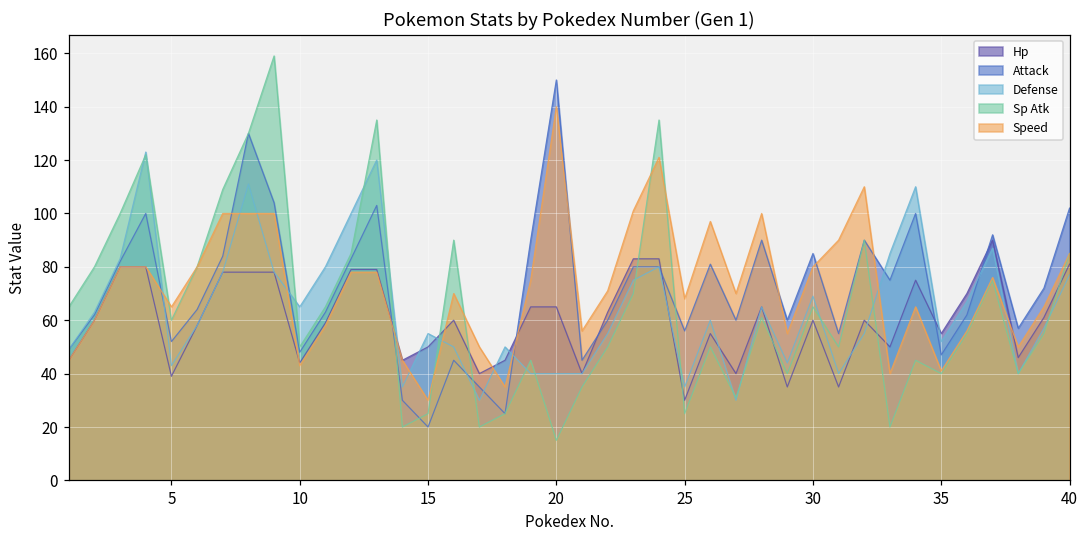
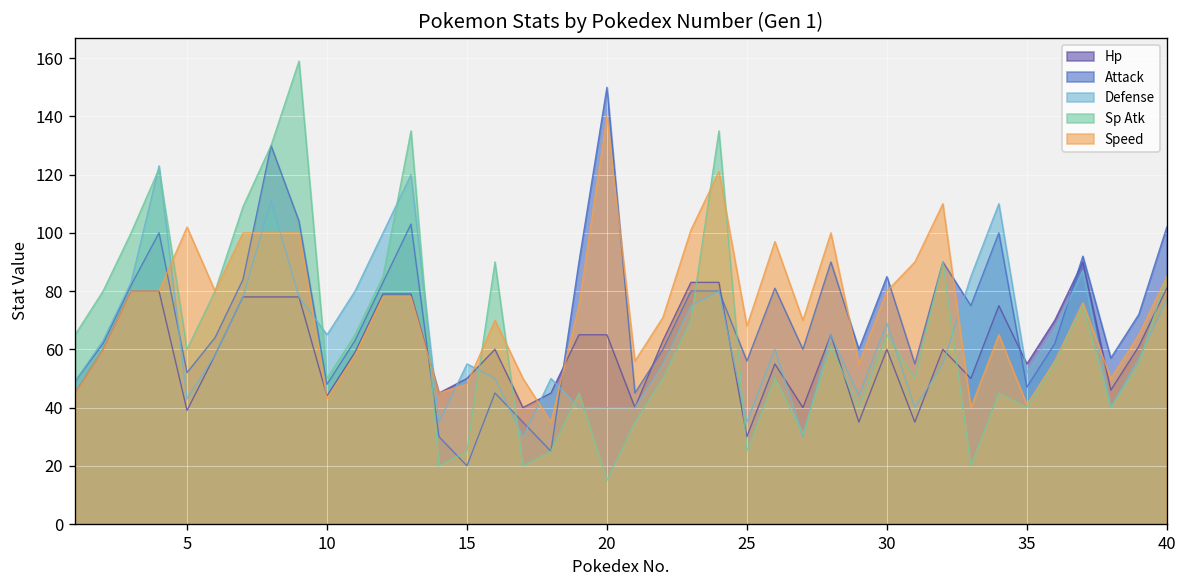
Speed, 5: 65 -> 102
Speed, 15: 30 -> 48
